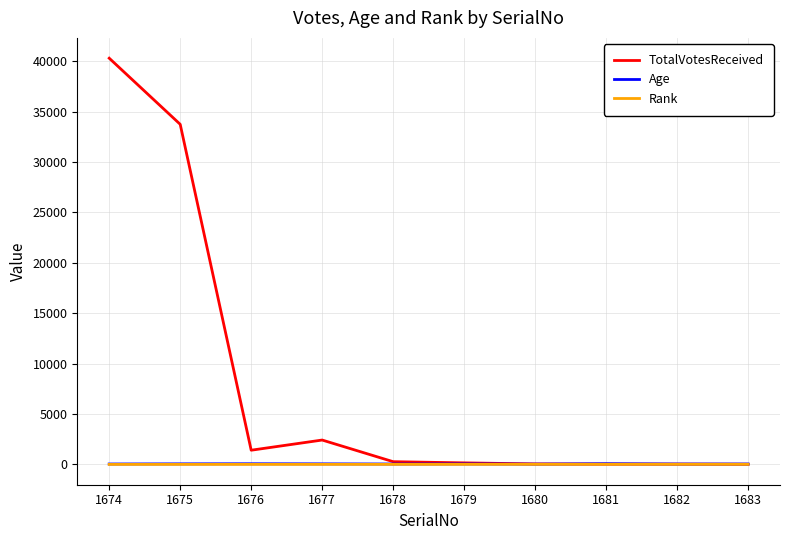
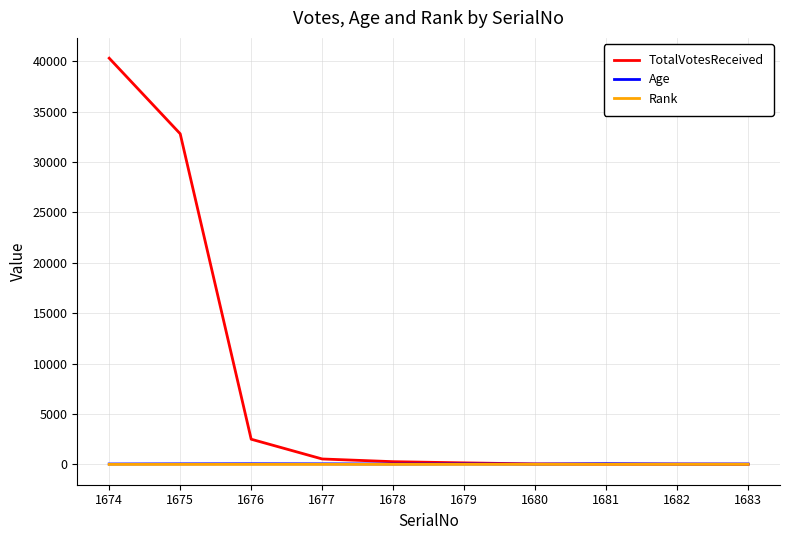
TotalVotesReceived, 1675: 33700 -> 32800
TotalVotesReceived, 1676: 1400 -> 2500
TotalVotesReceived, 1677: 2400 -> 500
